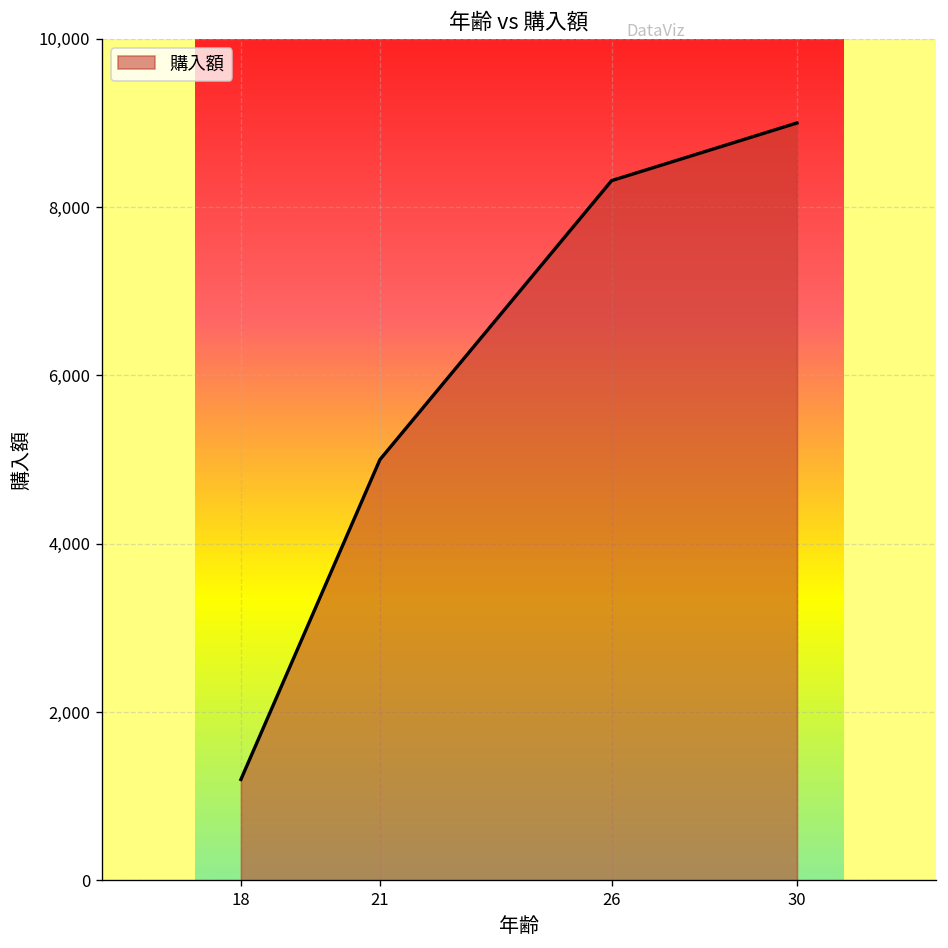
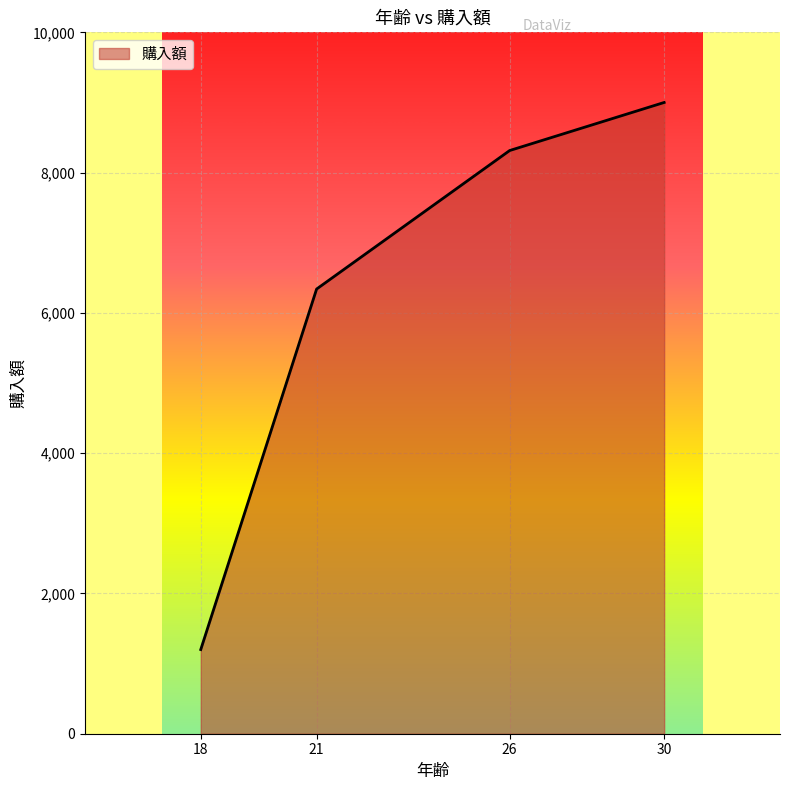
21: 5,000 -> 6,300
